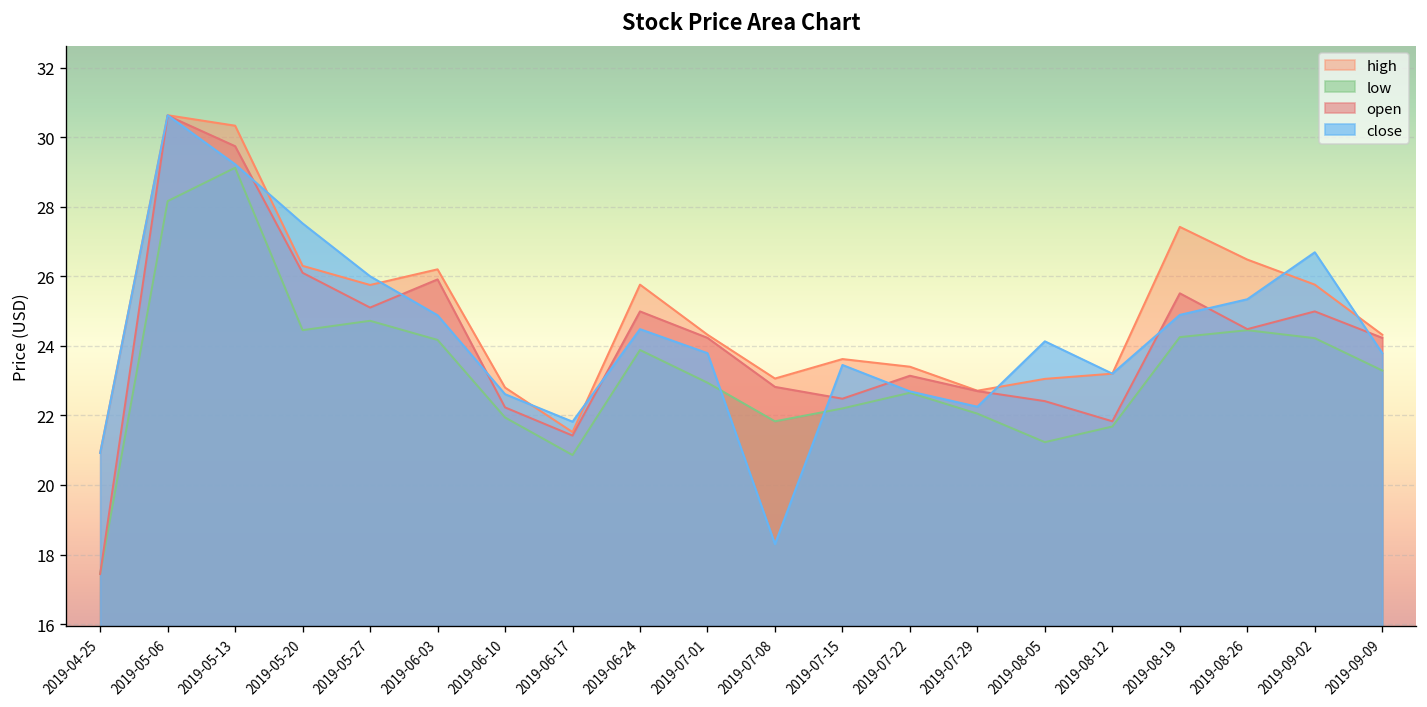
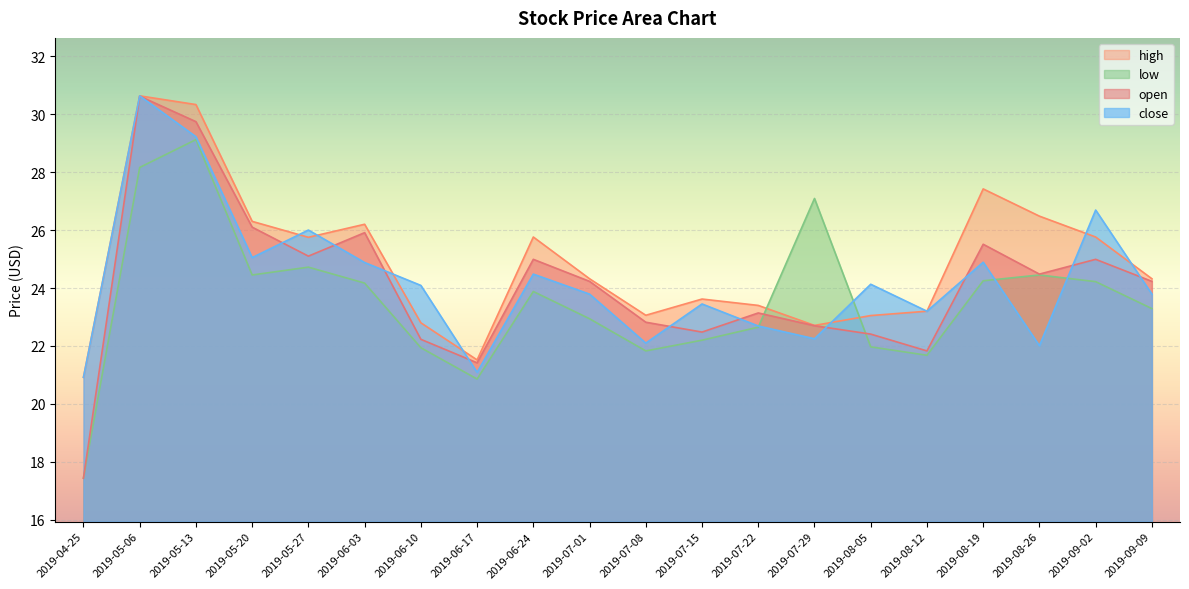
close, 2019-05-20: 27.5 -> 25.1
close, 2019-06-10: 22.6 -> 24.1
close, 2019-06-17: 21.8 -> 21.1
close, 2019-07-08: 18.3 -> 22.1
low, 2019-07-29: 22.1 -> 27.1
low, 2019-08-05: 21.2 -> 22.0
close, 2019-08-26: 25.3 -> 22.0
